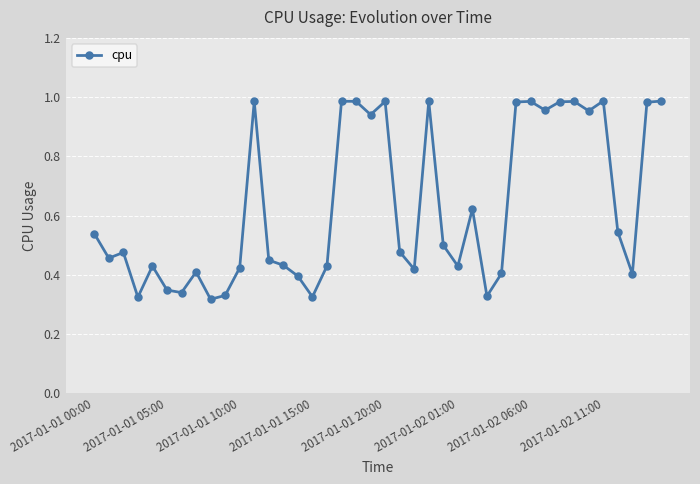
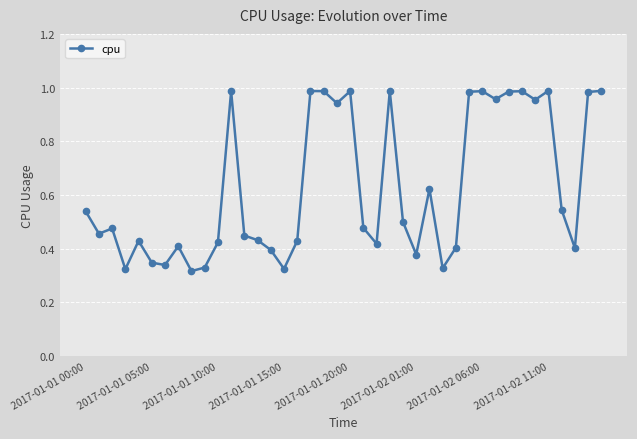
2017-01-02 01:00: 0.43 -> 0.38
